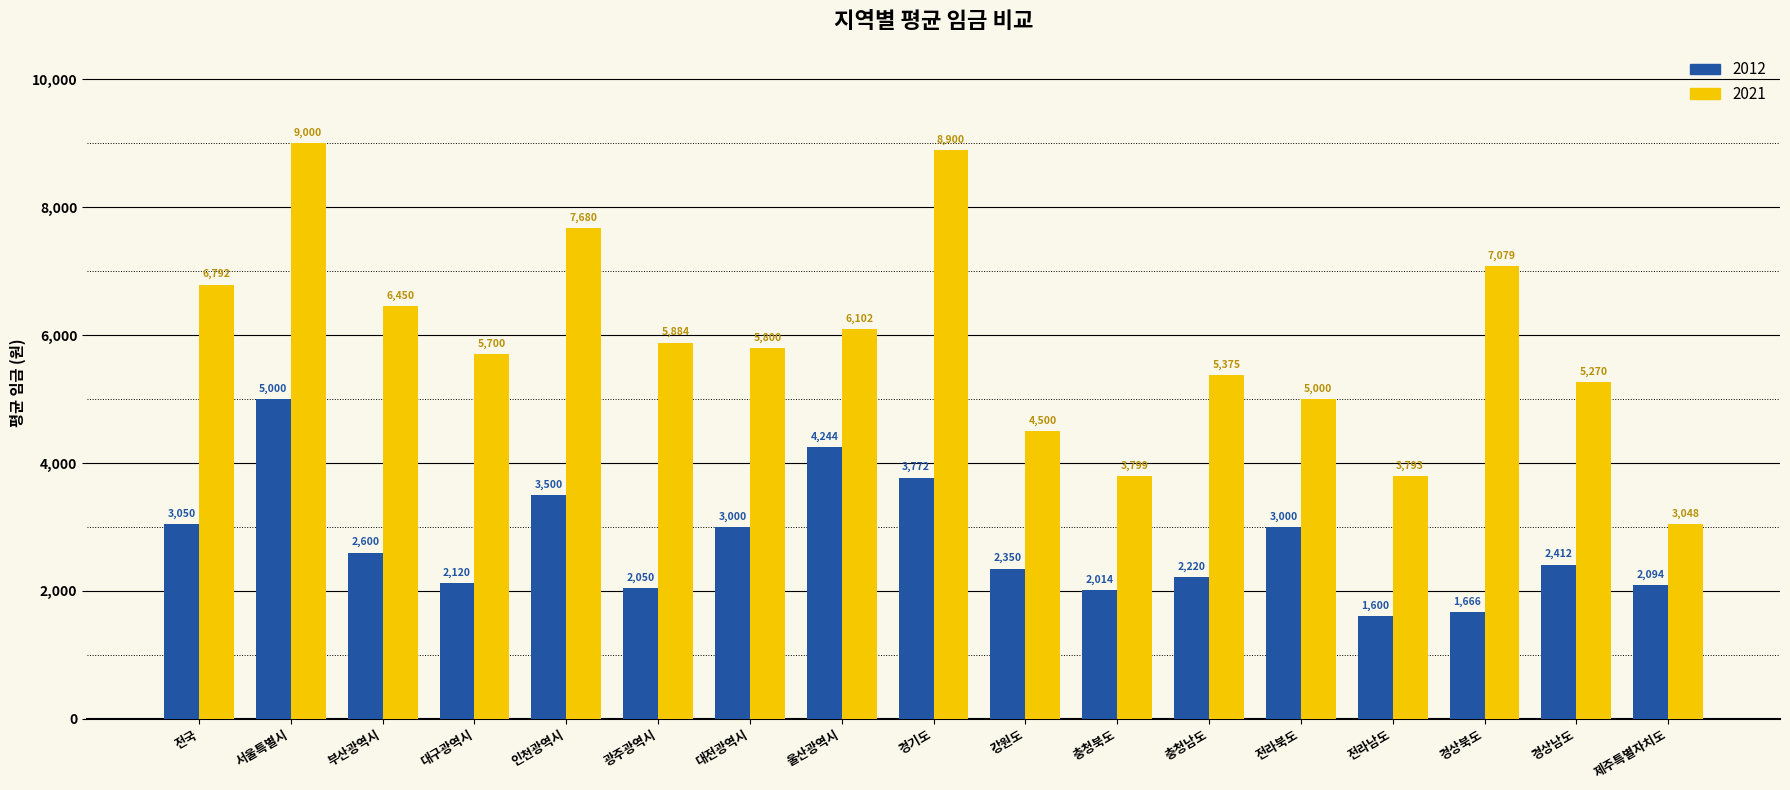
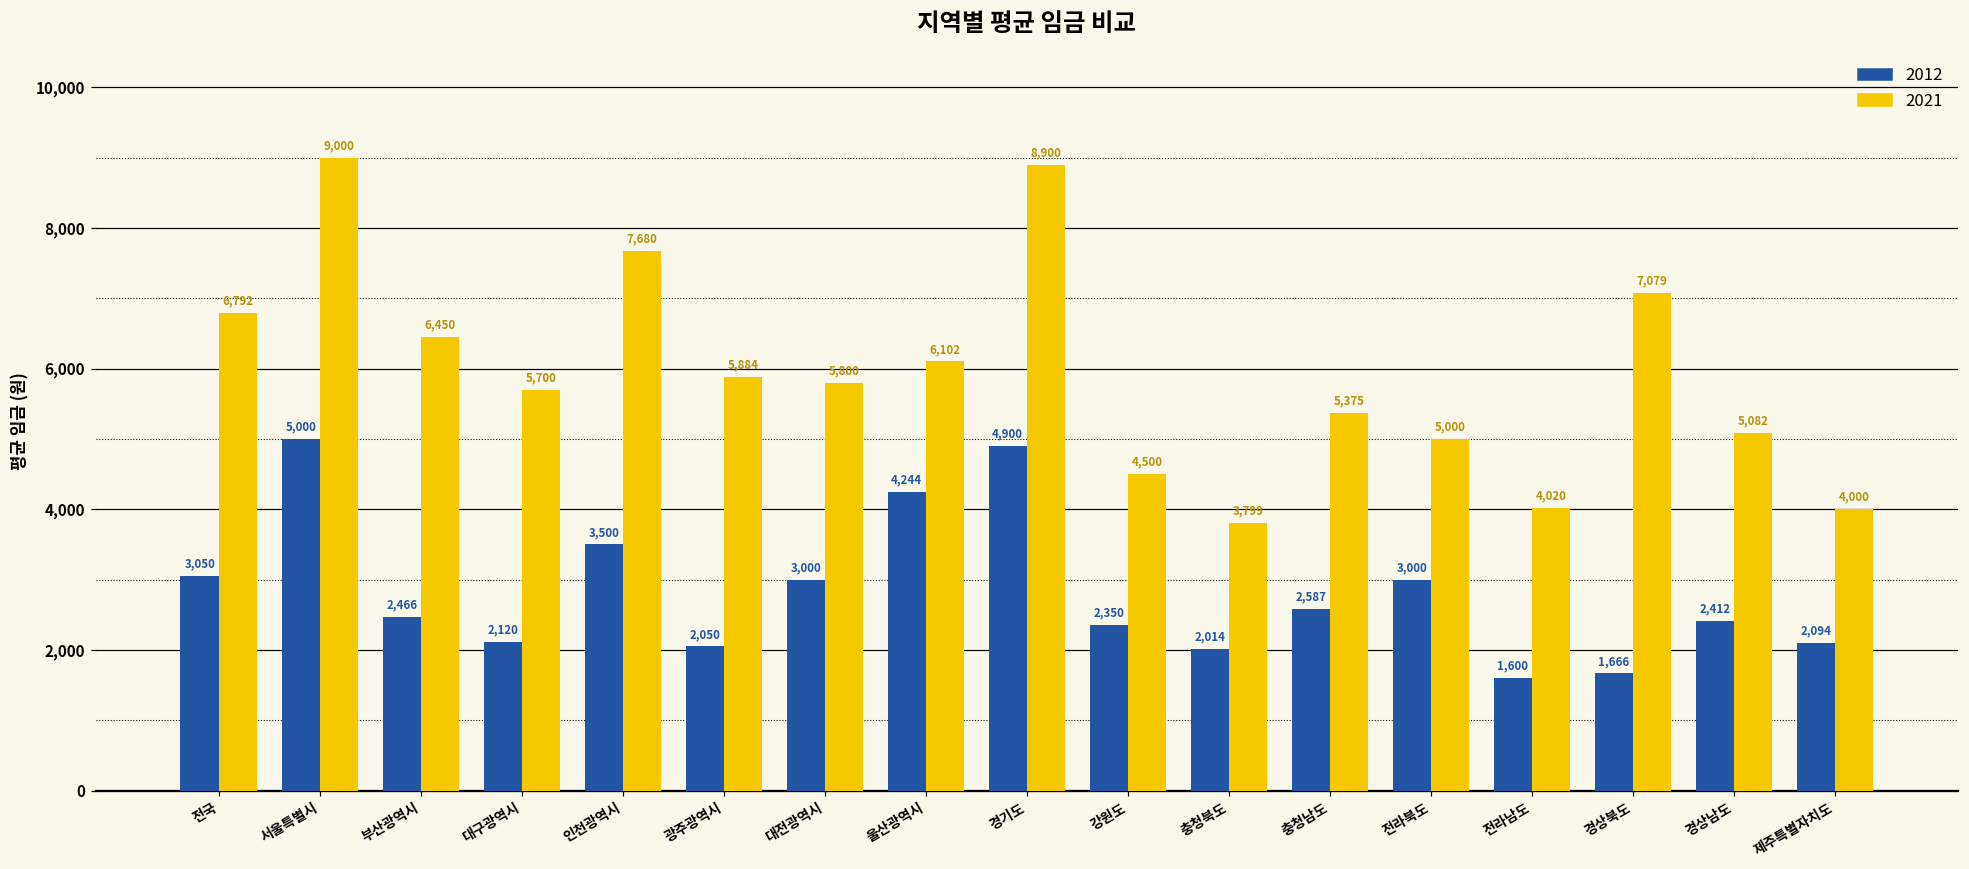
2012, 부산광역시: 2,600 -> 2,466
2012, 경기도: 3,772 -> 4,900
2012, 충청남도: 2,220 -> 2,587
2021, 전라남도: 3,793 -> 4,020
2021, 경상남도: 5,270 -> 5,082
2021, 제주특별자치도: 3,048 -> 4,000
